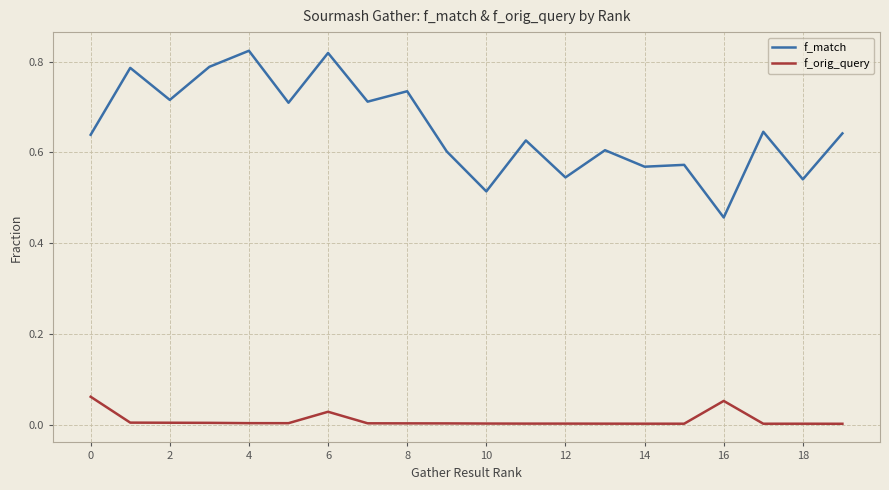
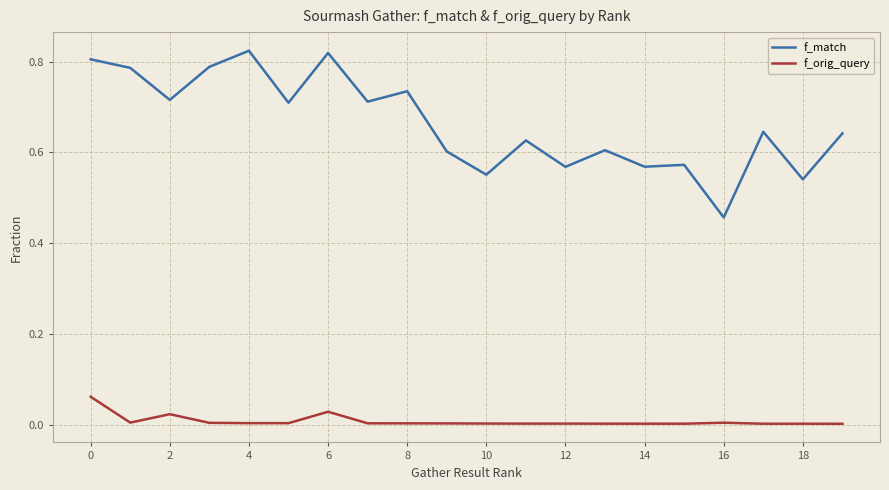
f_match, 0: 0.64 -> 0.80
f_orig_query, 2: 0.01 -> 0.02
f_match, 10: 0.51 -> 0.55
f_match, 12: 0.55 -> 0.57
f_orig_query, 16: 0.05 -> 0.01
